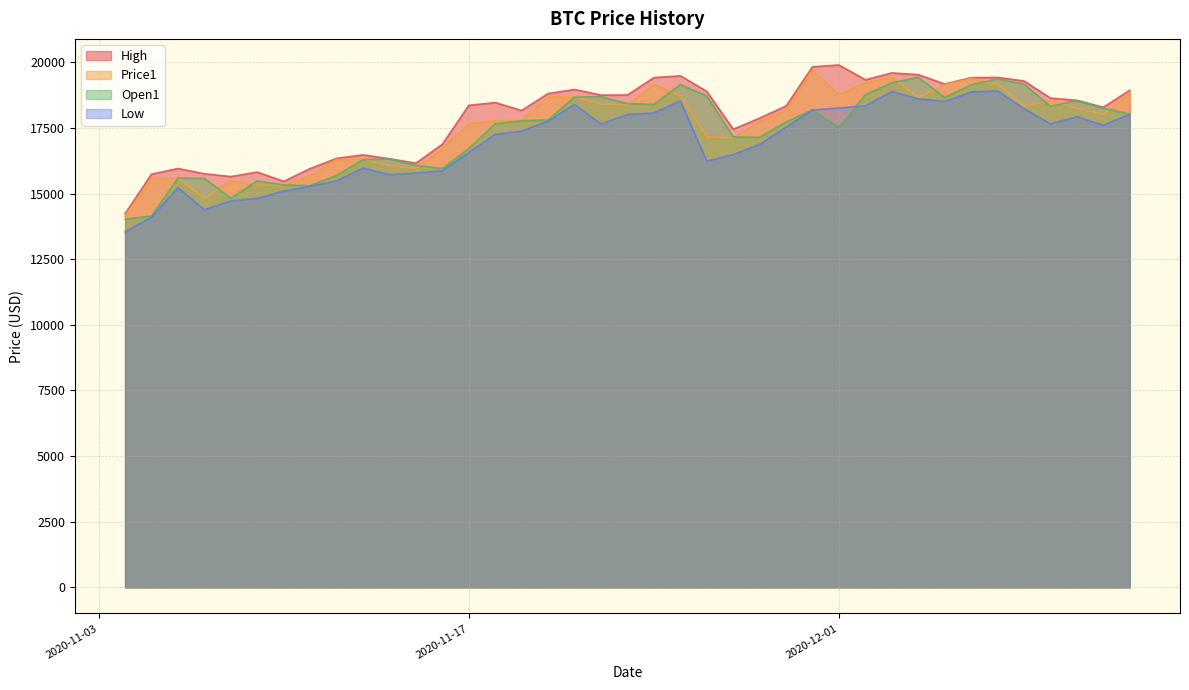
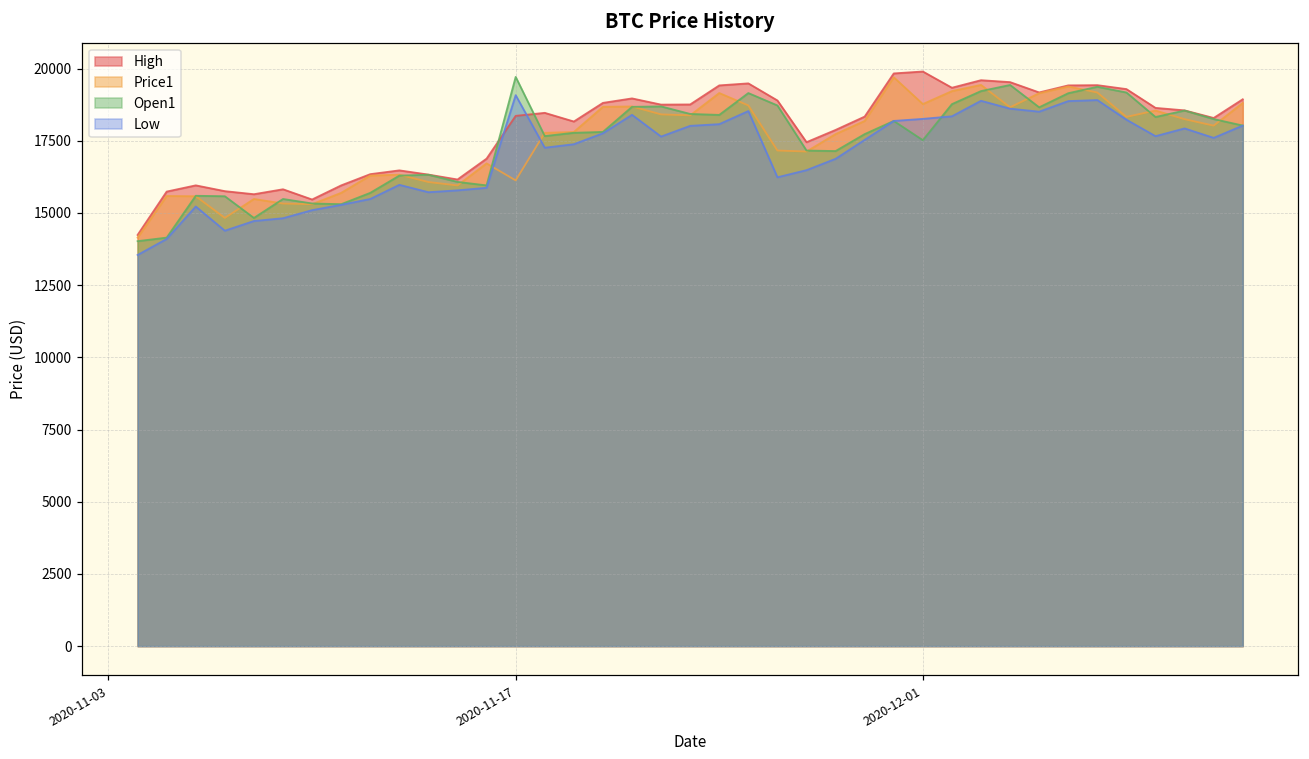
Price1, 2020-11-17: 17700 -> 16100
Open1, 2020-11-17: 16700 -> 19700
Low, 2020-11-17: 16600 -> 19100
